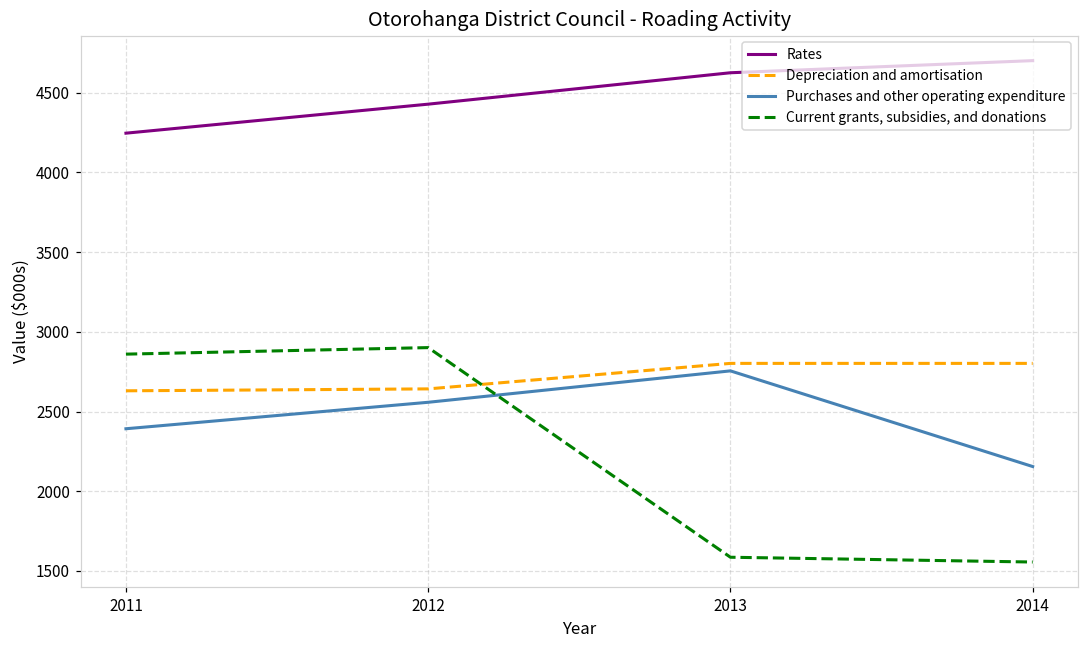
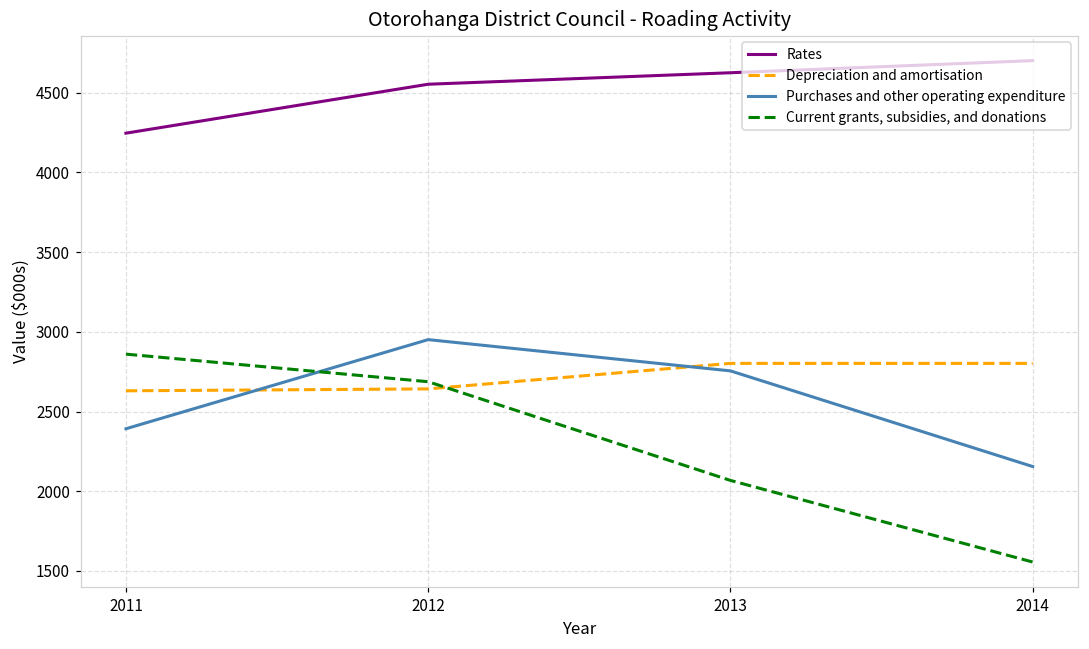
Rates, 2012: 4430 -> 4550
Purchases and other operating expenditure, 2012: 2560 -> 2950
Current grants, subsidies, and donations, 2012: 2900 -> 2690
Current grants, subsidies, and donations, 2013: 1590 -> 2070
